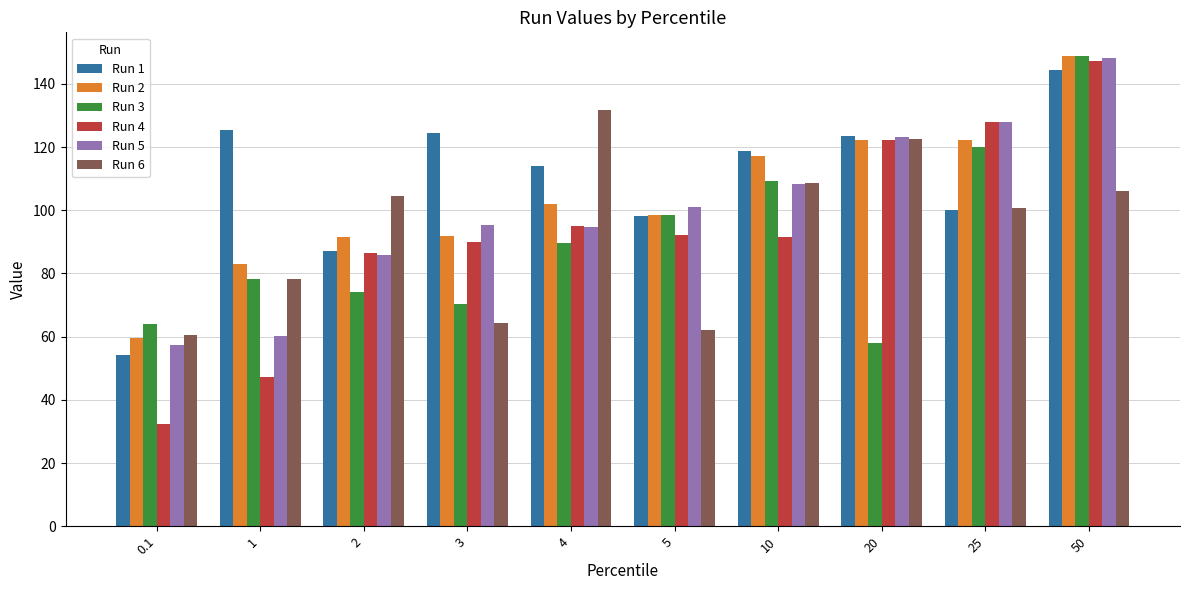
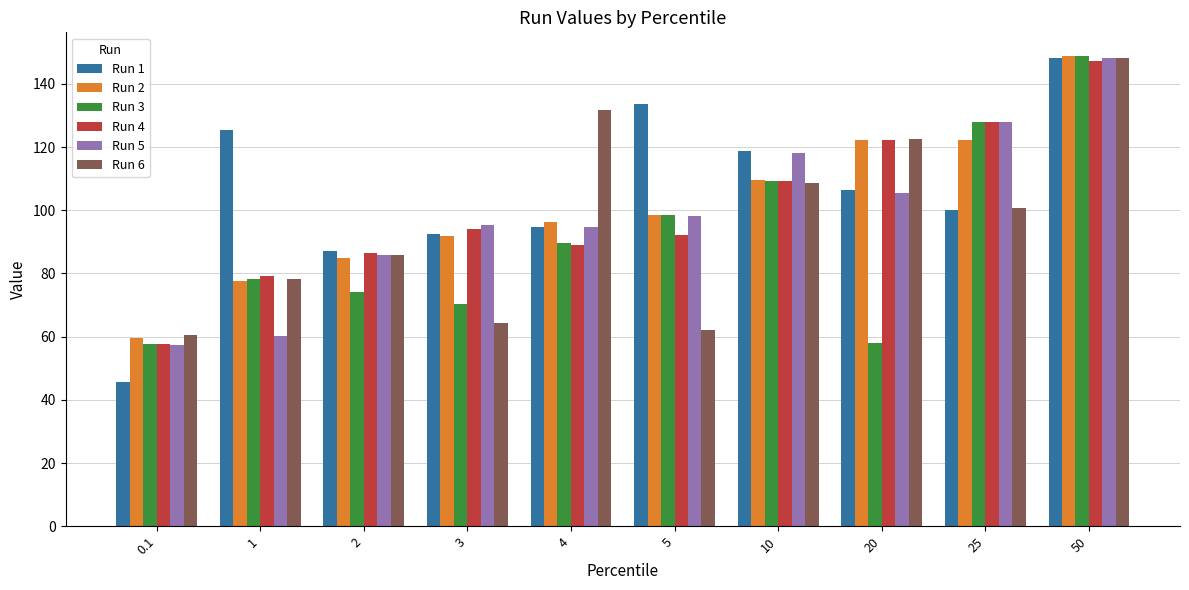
Run 1, 0.1: 54 -> 46
Run 3, 0.1: 64 -> 58
Run 4, 0.1: 32 -> 58
Run 2, 1: 83 -> 78
Run 4, 1: 47 -> 79
Run 2, 2: 92 -> 85
Run 6, 2: 104 -> 86
Run 1, 3: 124 -> 92
Run 4, 3: 90 -> 94
Run 1, 4: 114 -> 95
Run 2, 4: 102 -> 96
Run 4, 4: 95 -> 89
Run 1, 5: 98 -> 133
Run 5, 5: 101 -> 98
Run 2, 10: 117 -> 110
Run 4, 10: 92 -> 109
Run 5, 10: 108 -> 118
Run 1, 20: 123 -> 106
Run 5, 20: 123 -> 105
Run 3, 25: 120 -> 128
Run 1, 50: 144 -> 148
Run 6, 50: 106 -> 148
